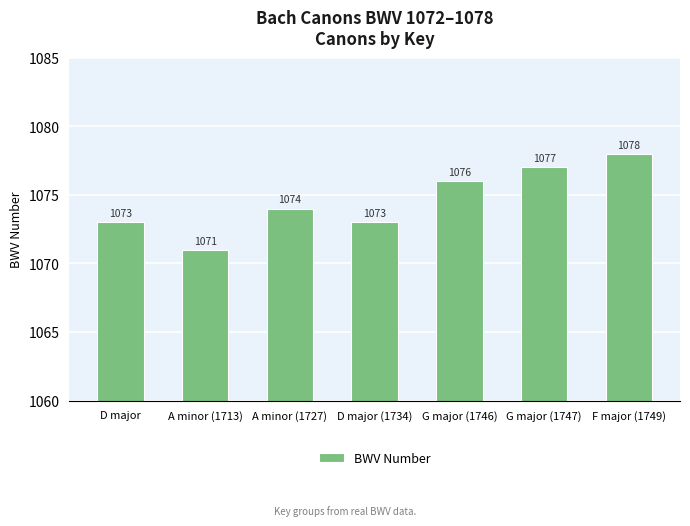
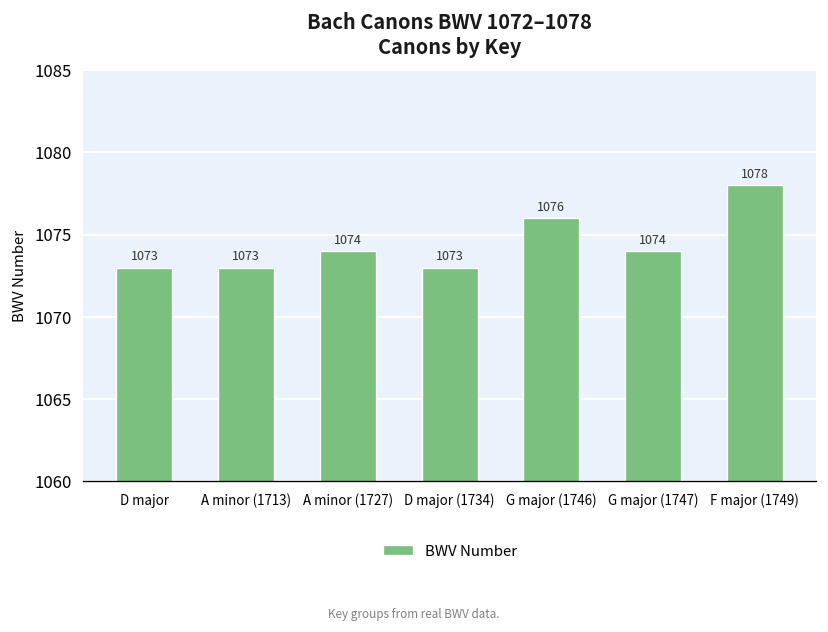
A minor (1713): 1071 -> 1073
G major (1747): 1077 -> 1074
